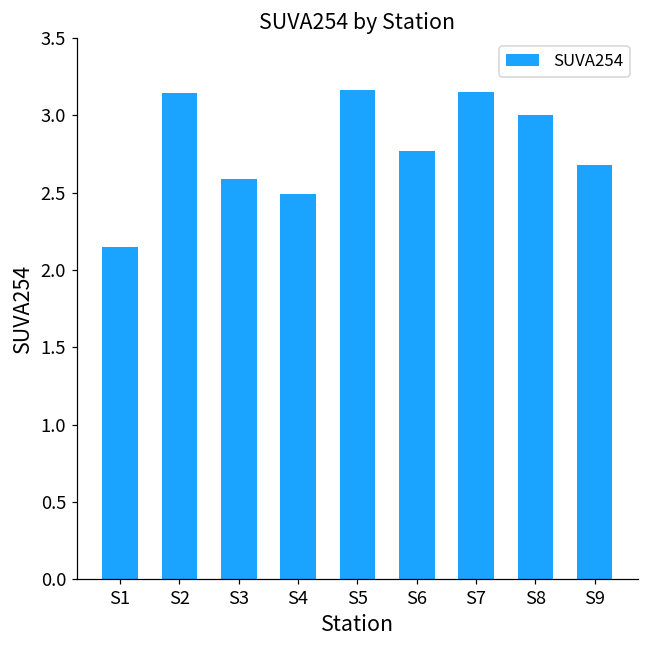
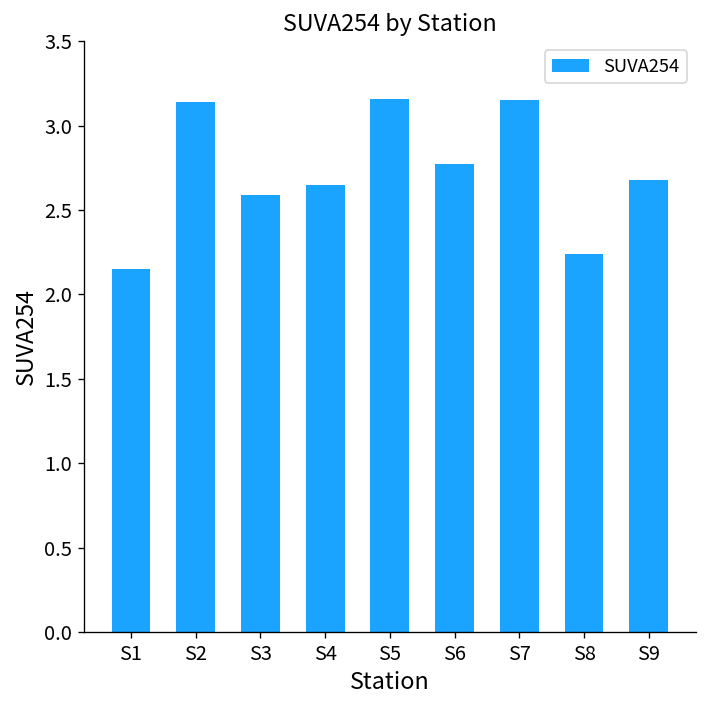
S4: 2.49 -> 2.65
S8: 3.00 -> 2.24
